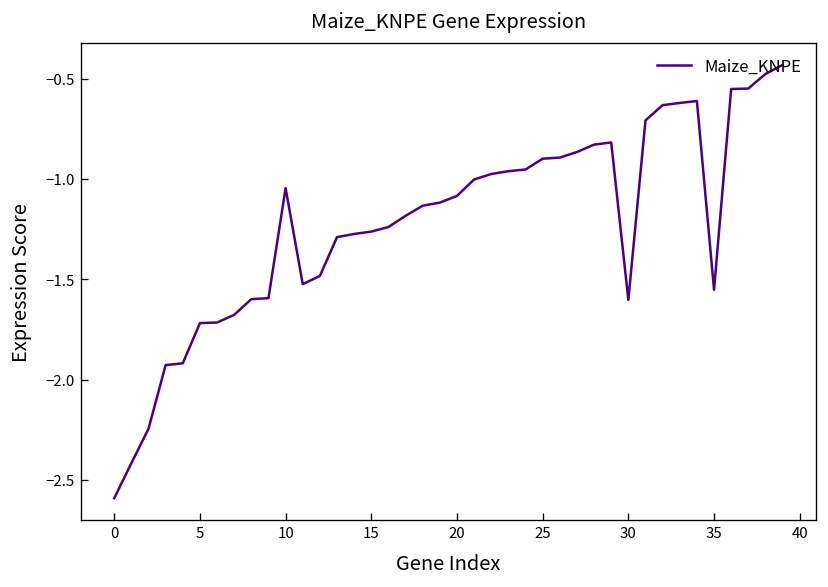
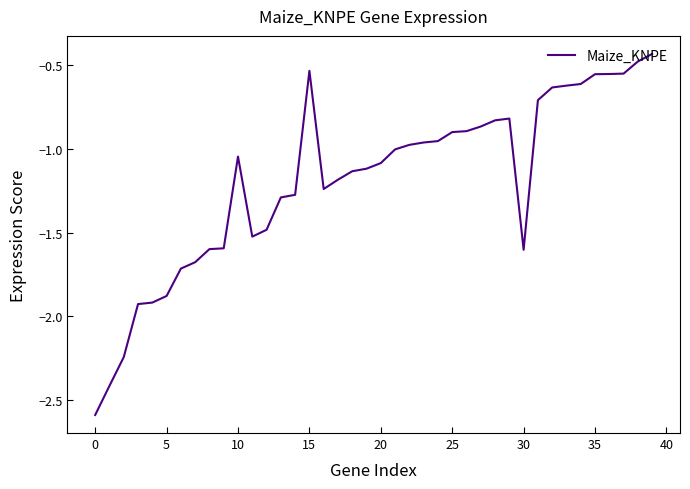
5: -1.72 -> -1.88
15: -1.26 -> -0.53
35: -1.55 -> -0.55
